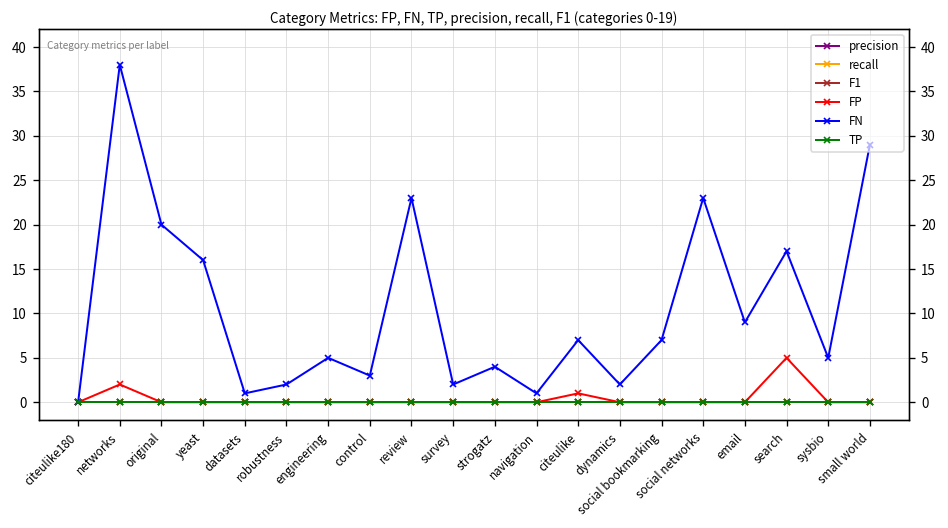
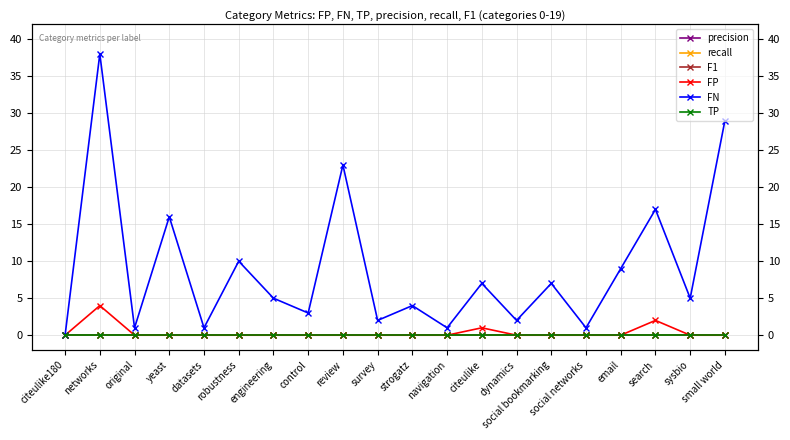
FP, networks: 2 -> 4
FN, original: 20 -> 1
FN, robustness: 2 -> 10
FN, social networks: 23 -> 1
FP, search: 5 -> 2
